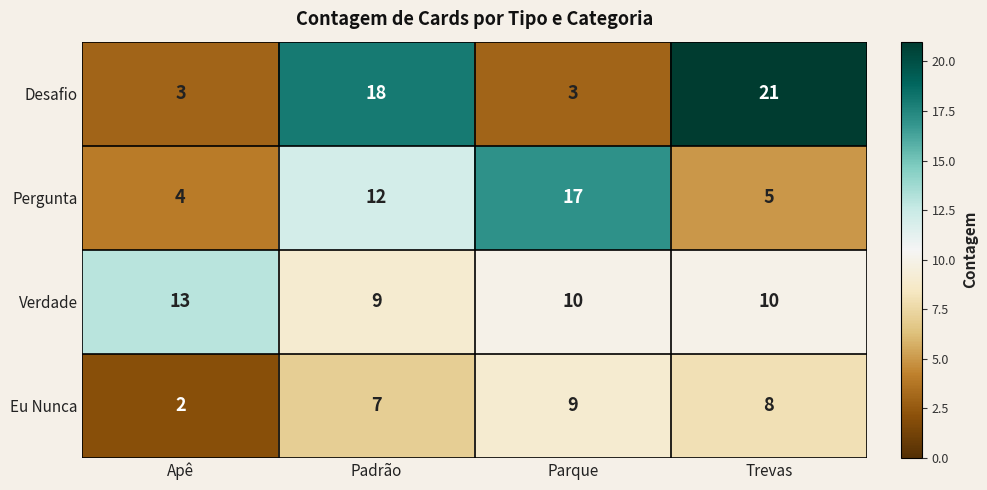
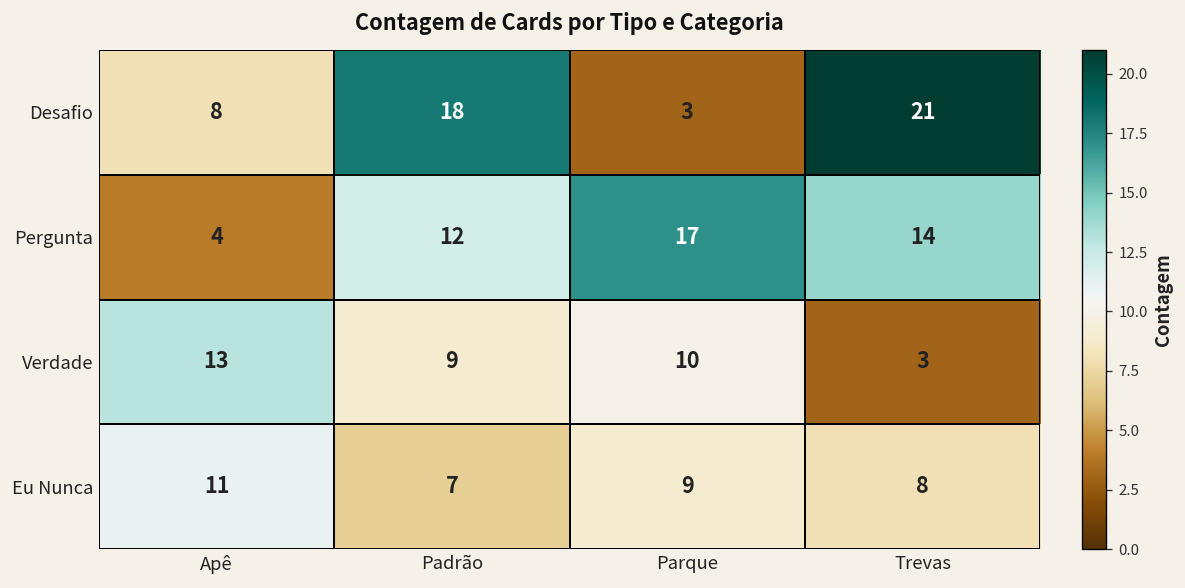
Desafio, Apê: 3 -> 8
Pergunta, Trevas: 5 -> 14
Verdade, Trevas: 10 -> 3
Eu Nunca, Apê: 2 -> 11
